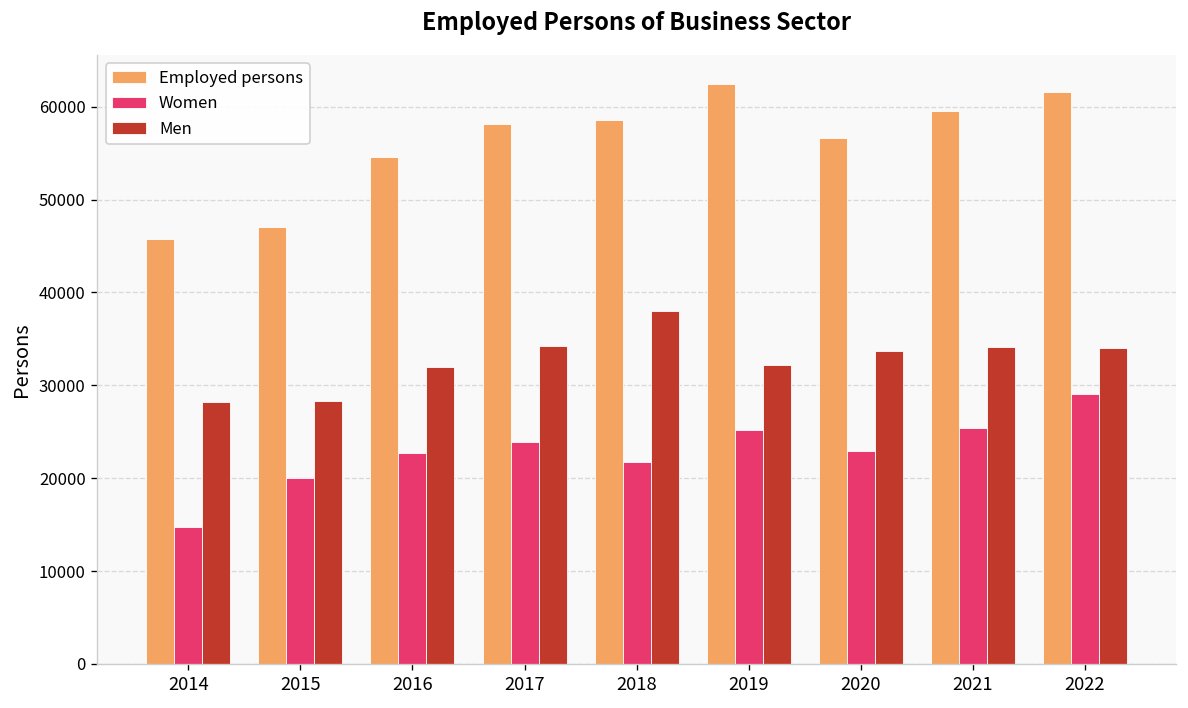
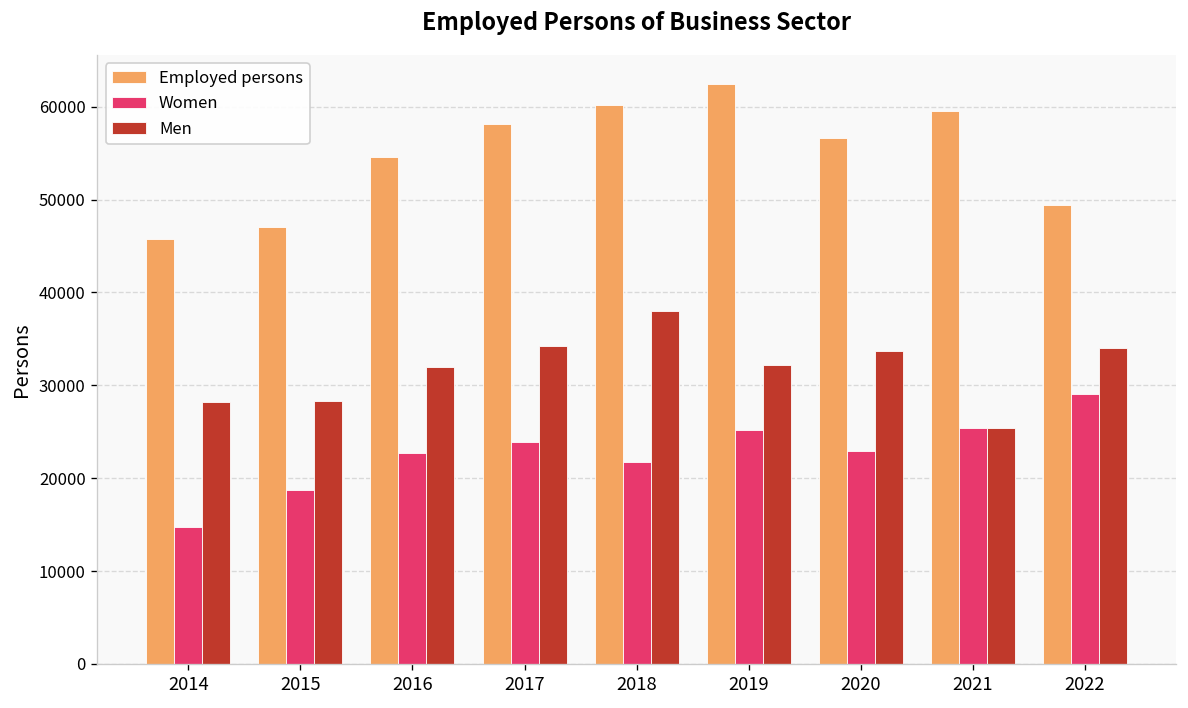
Women, 2015: 20000 -> 19000
Employed persons, 2018: 59000 -> 60000
Men, 2021: 34000 -> 25000
Employed persons, 2022: 62000 -> 49000
